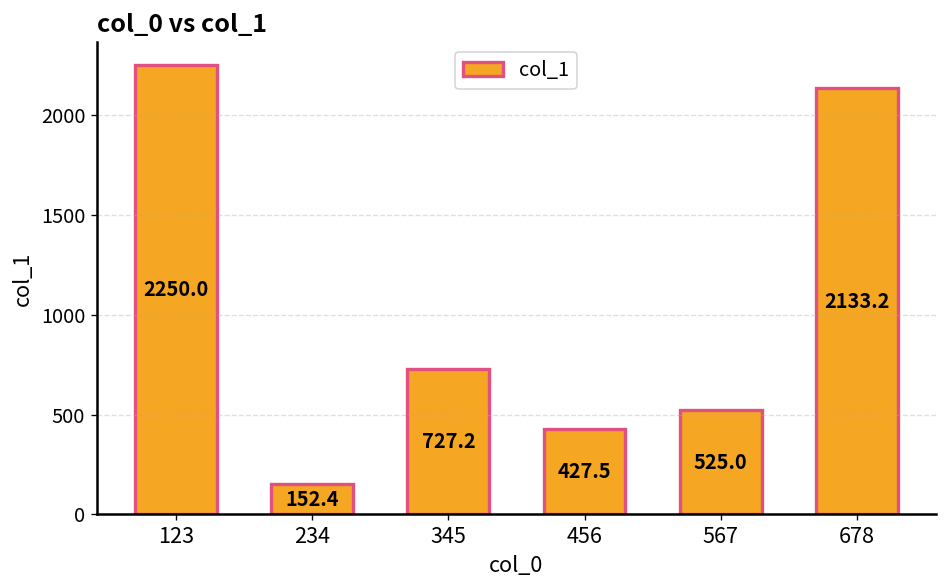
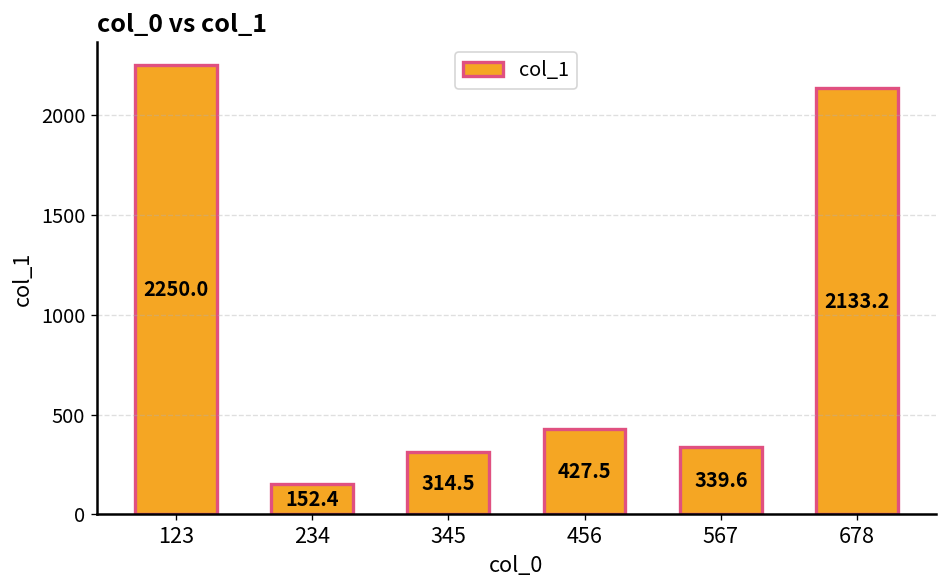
345: 727.2 -> 314.5
567: 525.0 -> 339.6
